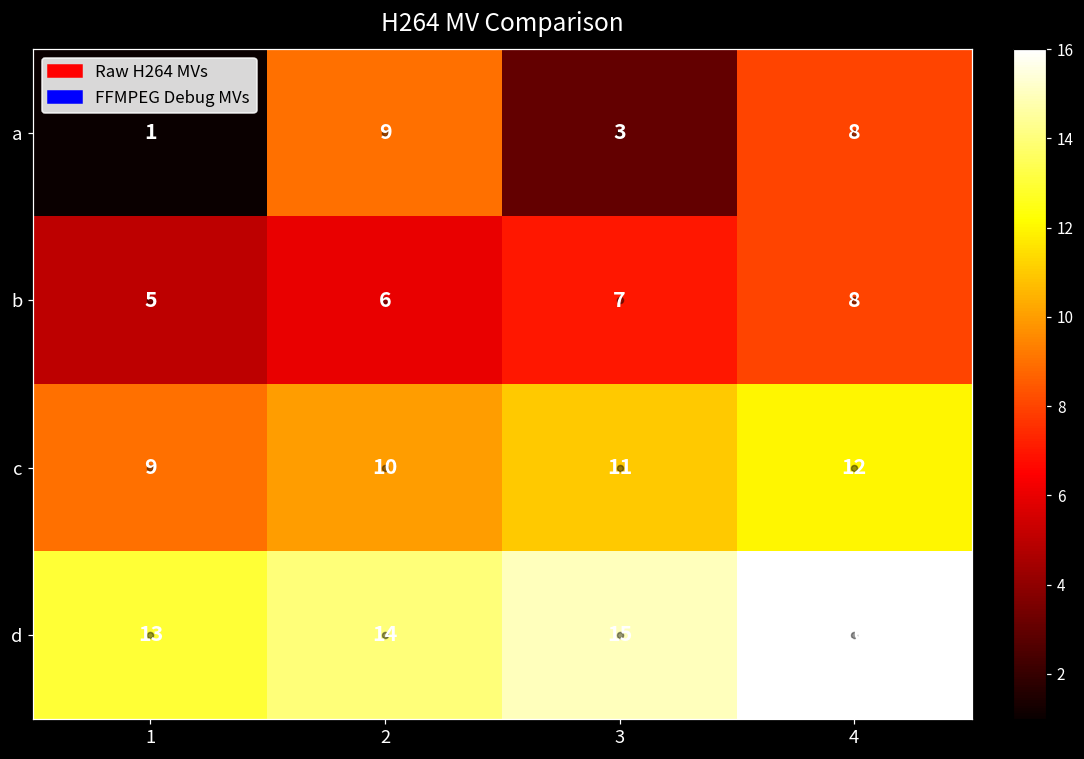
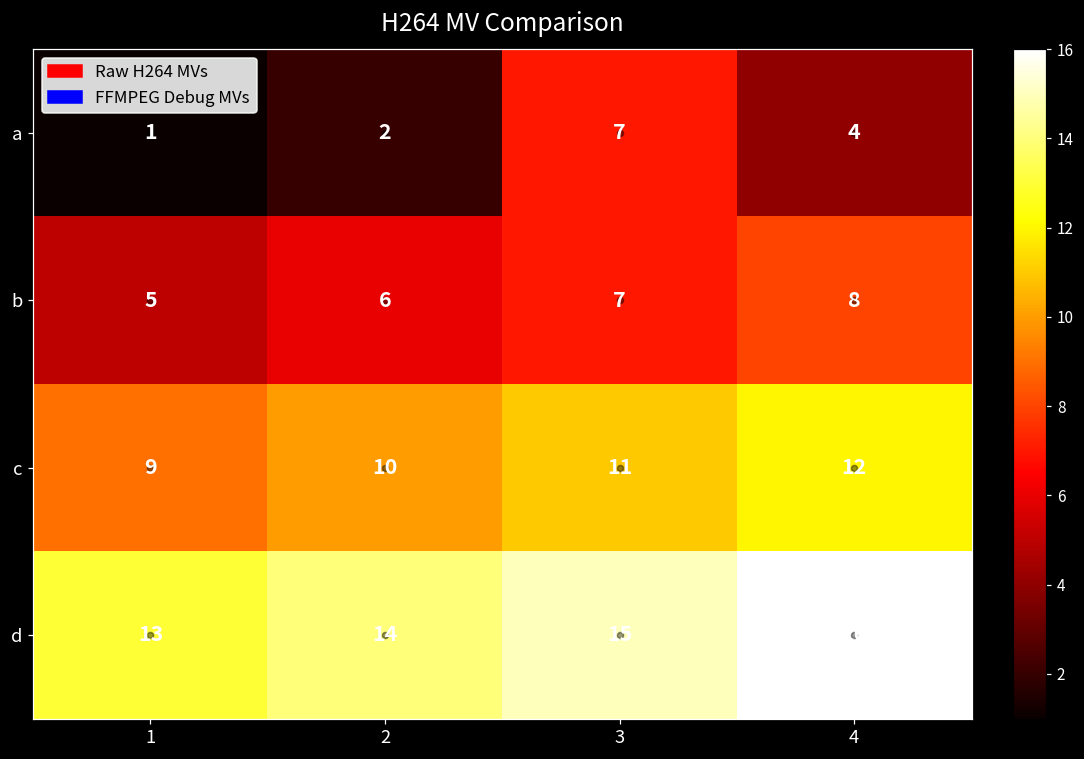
a, 2: 9 -> 2
a, 3: 3 -> 7
a, 4: 8 -> 4
